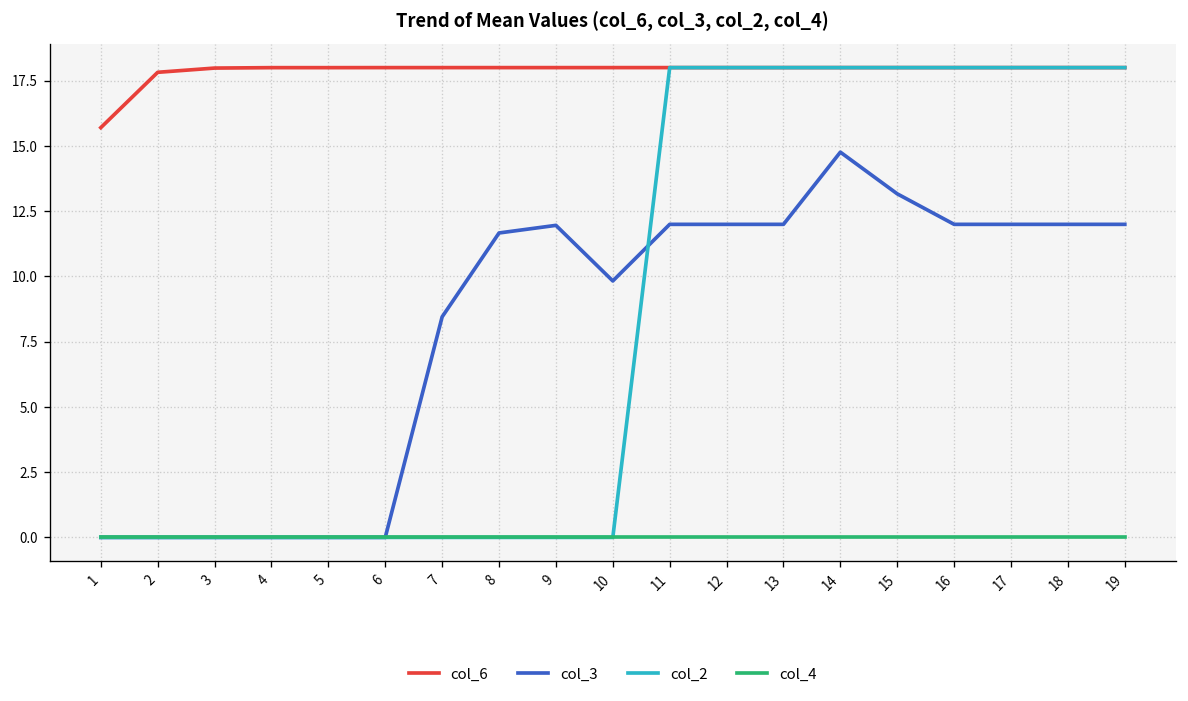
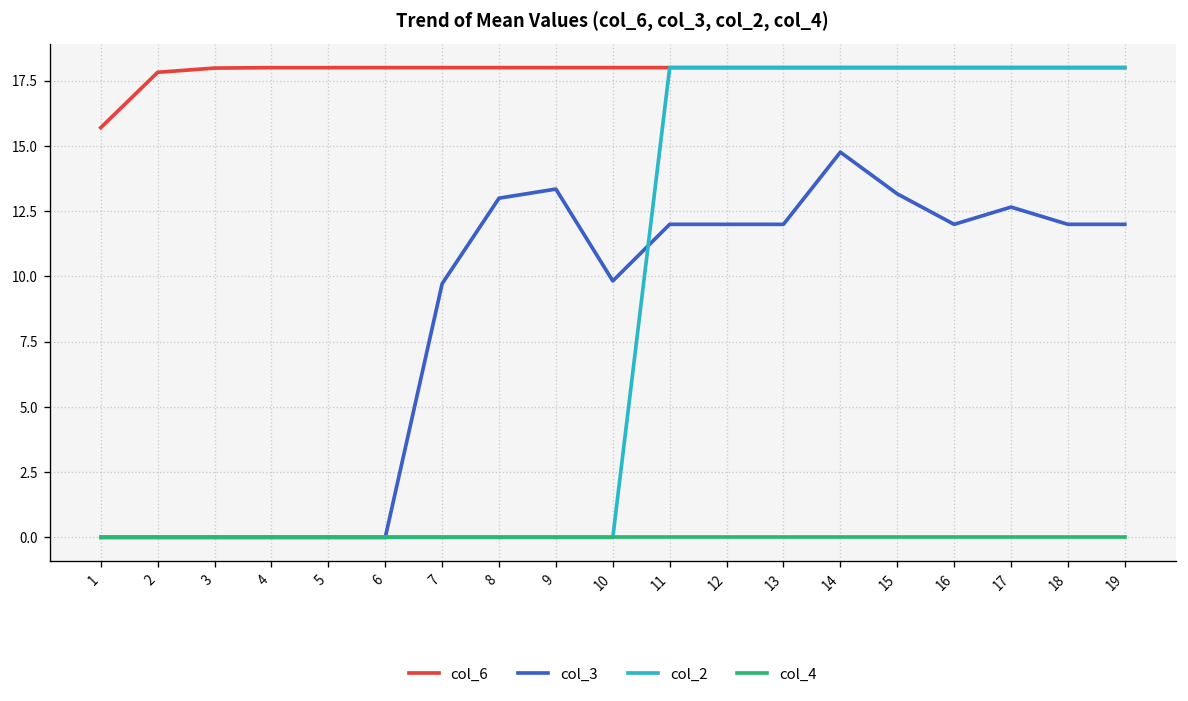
col_3, 7: 8.5 -> 9.7
col_3, 8: 11.7 -> 13.0
col_3, 9: 12.0 -> 13.3
col_3, 17: 12.0 -> 12.7
